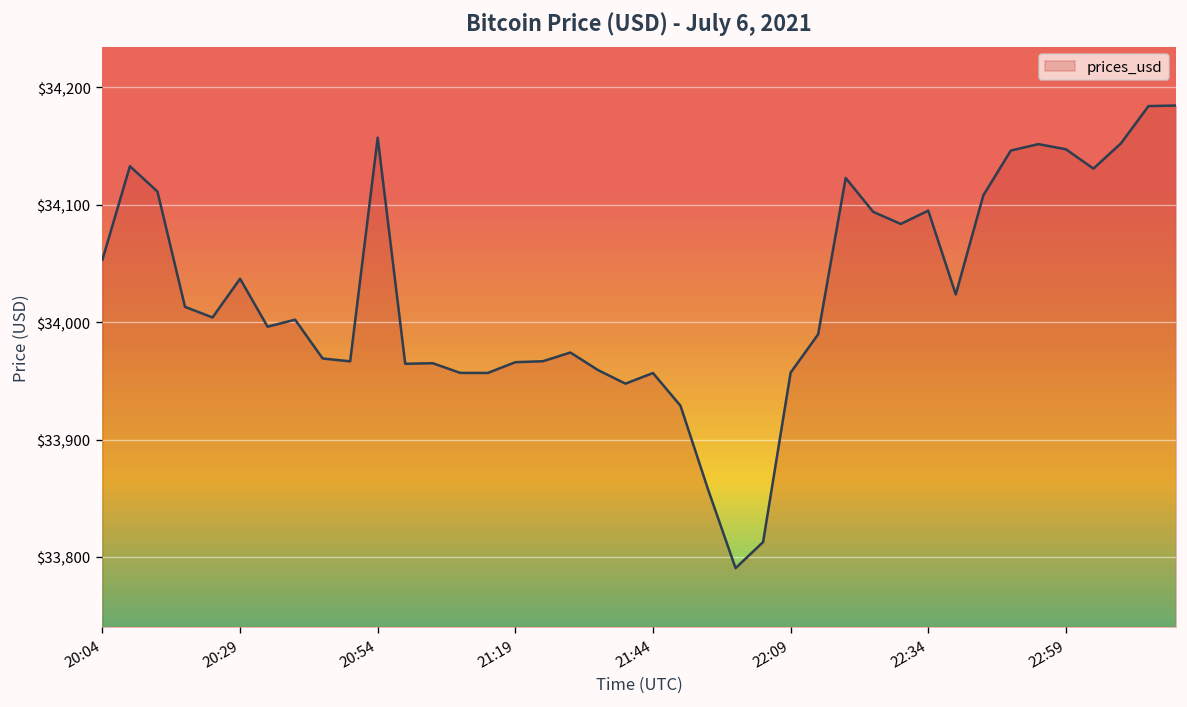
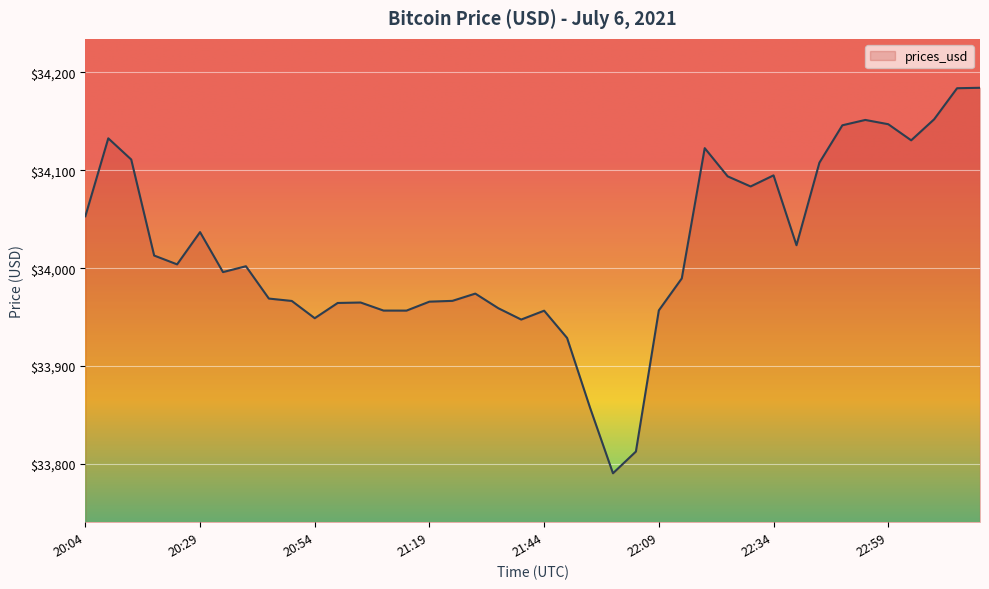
20:54: $34,160 -> $33,950
